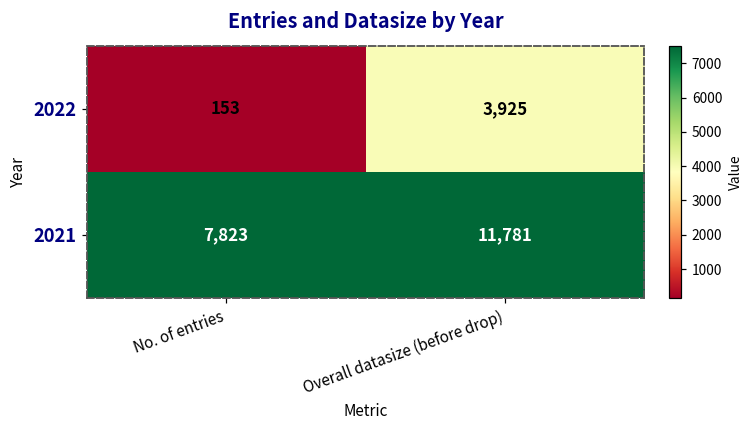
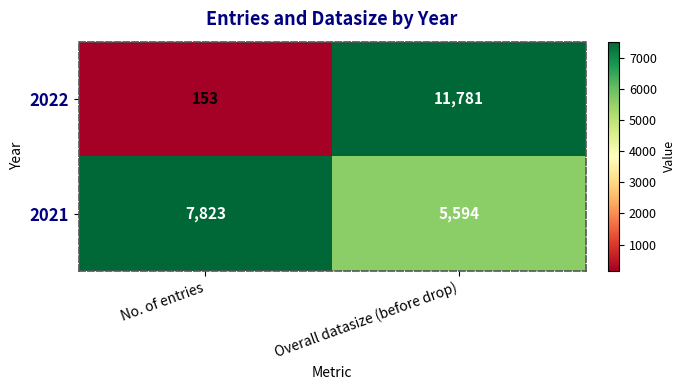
2022, Overall datasize (before drop): 3,925 -> 11,781
2021, Overall datasize (before drop): 11,781 -> 5,594
